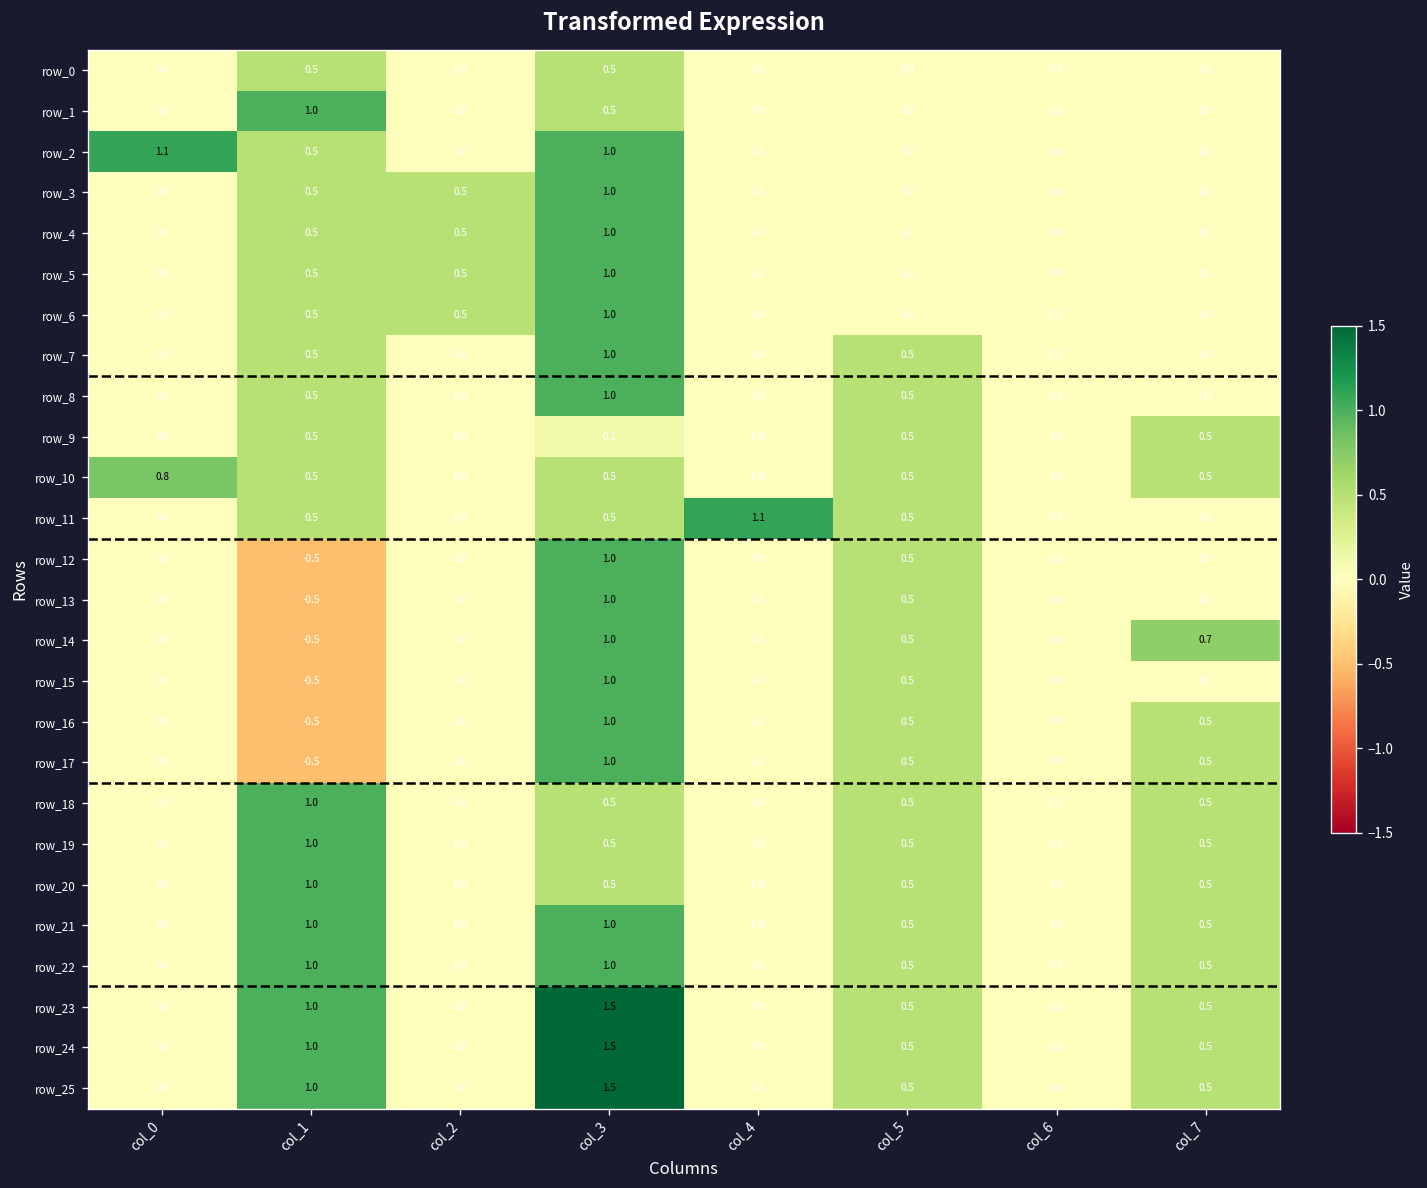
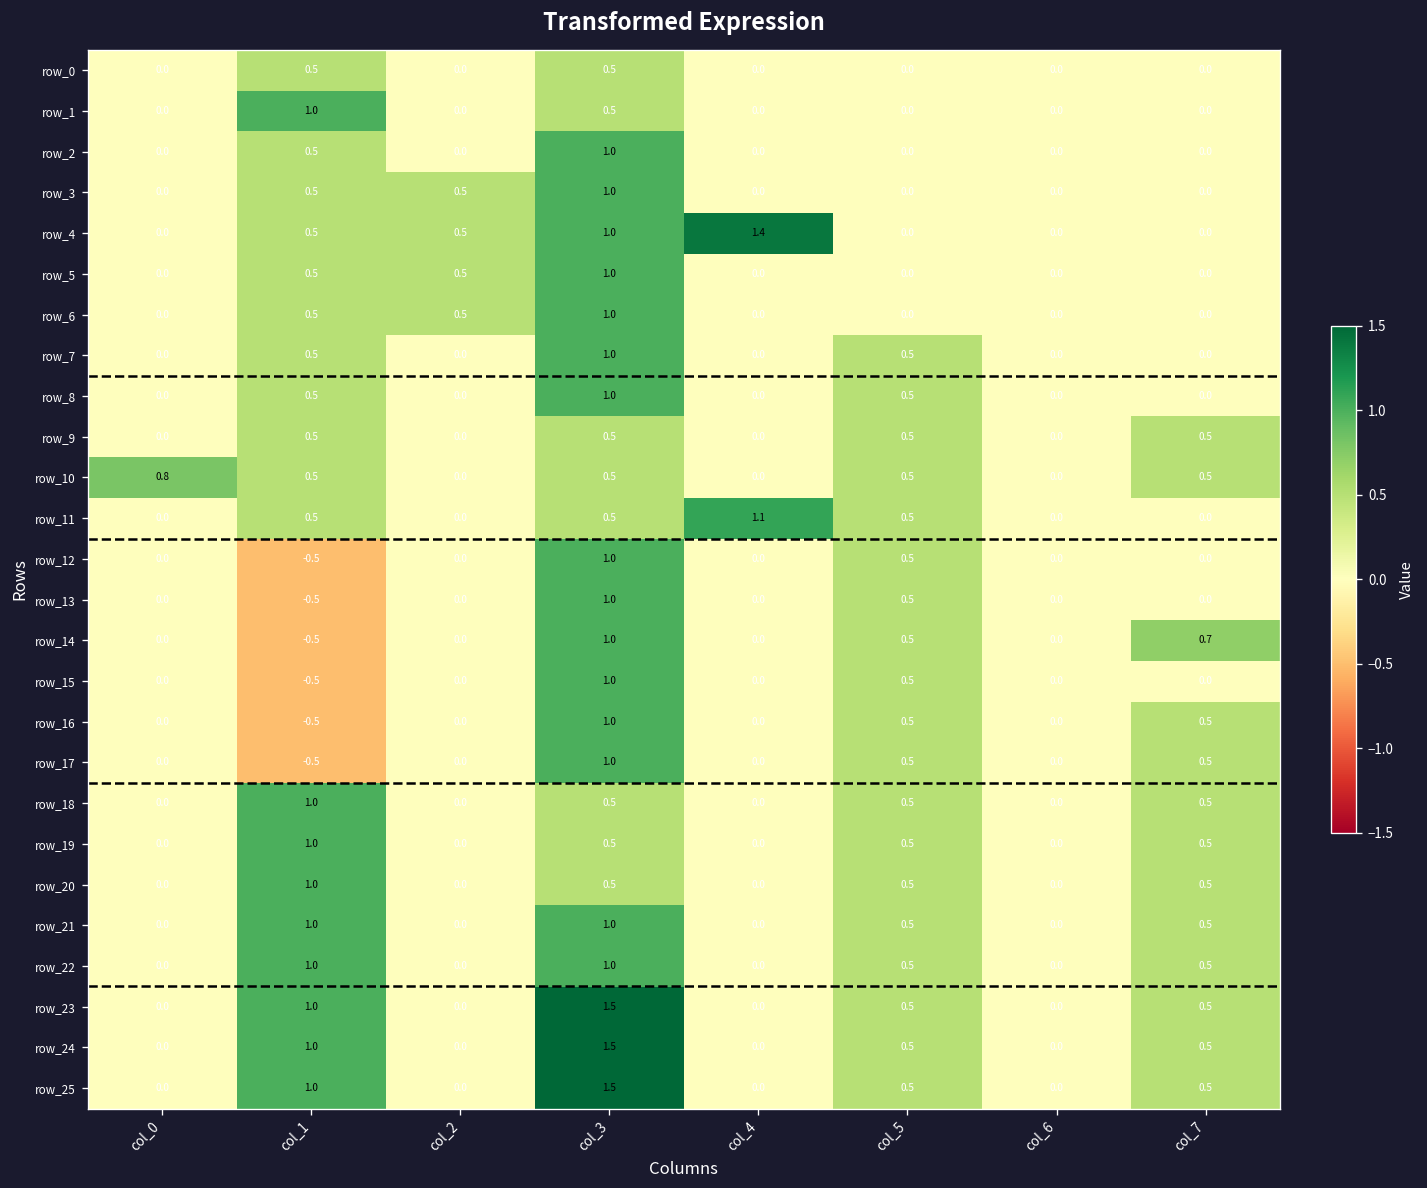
row_2, col_0: 1.1 -> 0.0
row_4, col_4: 0.0 -> 1.4
row_9, col_3: 0.1 -> 0.5
